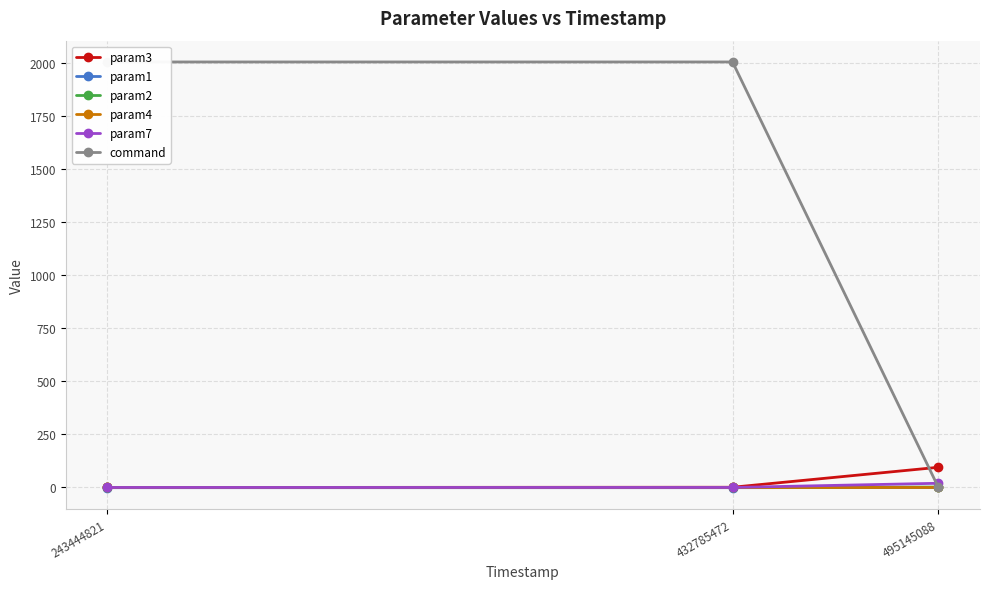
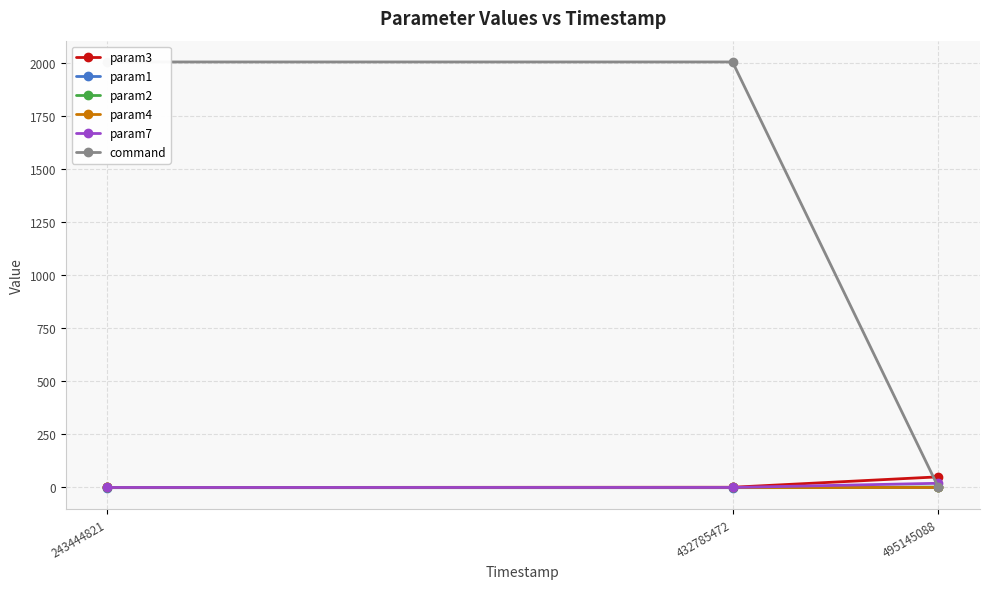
param3, 495145088: 100 -> 50
